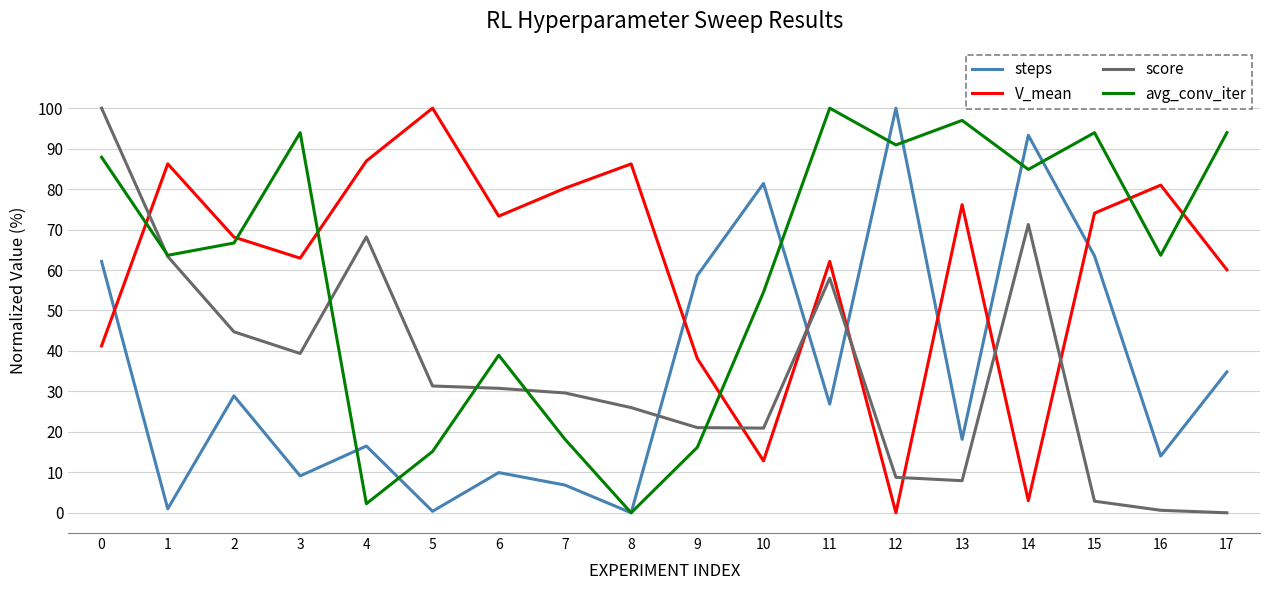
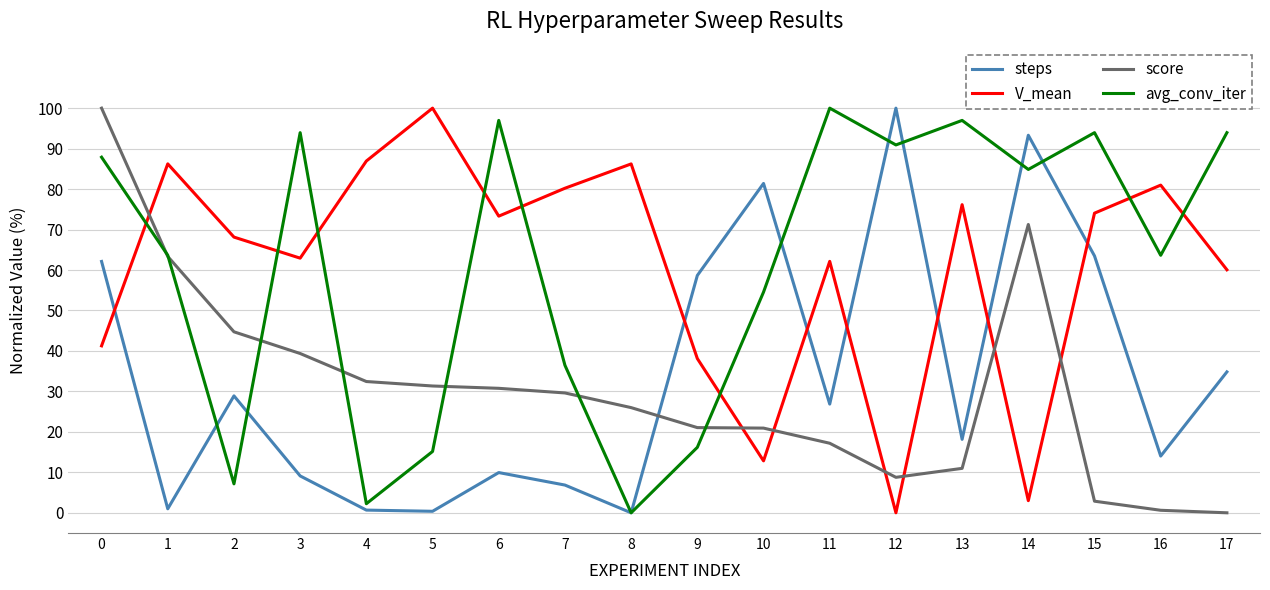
avg_conv_iter, 2: 67 -> 7
steps, 4: 16 -> 1
score, 4: 68 -> 32
avg_conv_iter, 6: 39 -> 97
avg_conv_iter, 7: 18 -> 36
score, 11: 58 -> 17
score, 13: 8 -> 11
